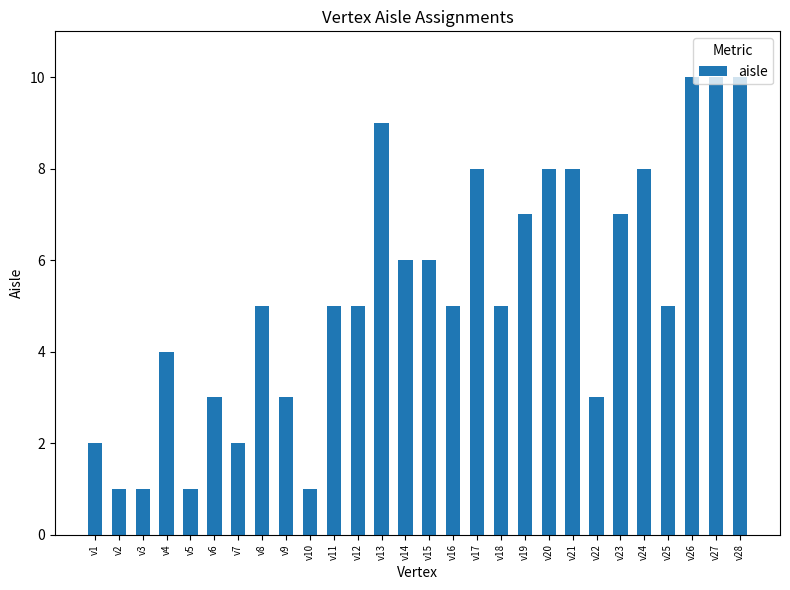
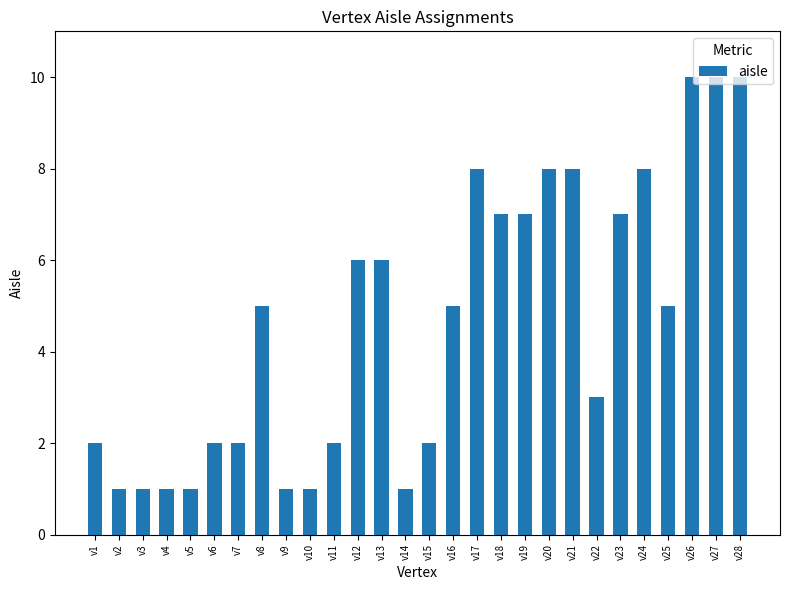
v4: 4 -> 1
v6: 3 -> 2
v9: 3 -> 1
v11: 5 -> 2
v12: 5 -> 6
v13: 9 -> 6
v14: 6 -> 1
v15: 6 -> 2
v18: 5 -> 7
